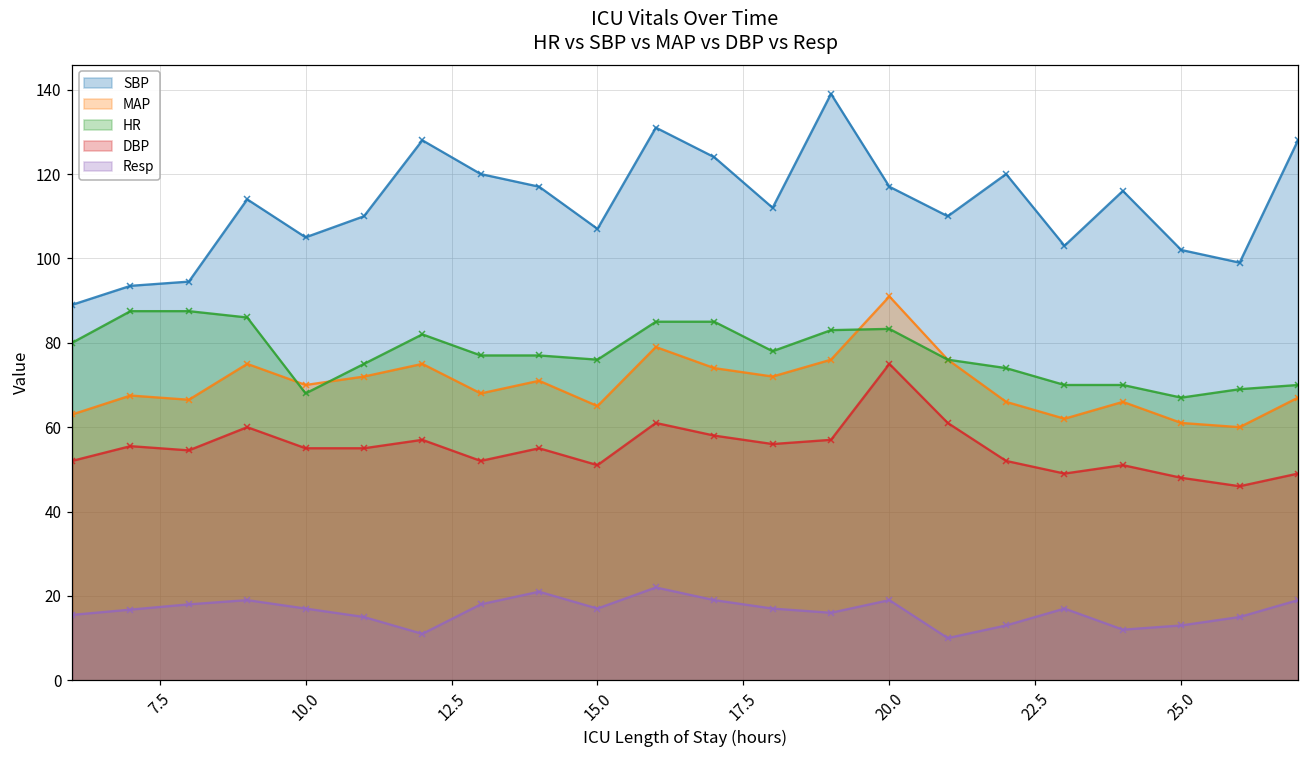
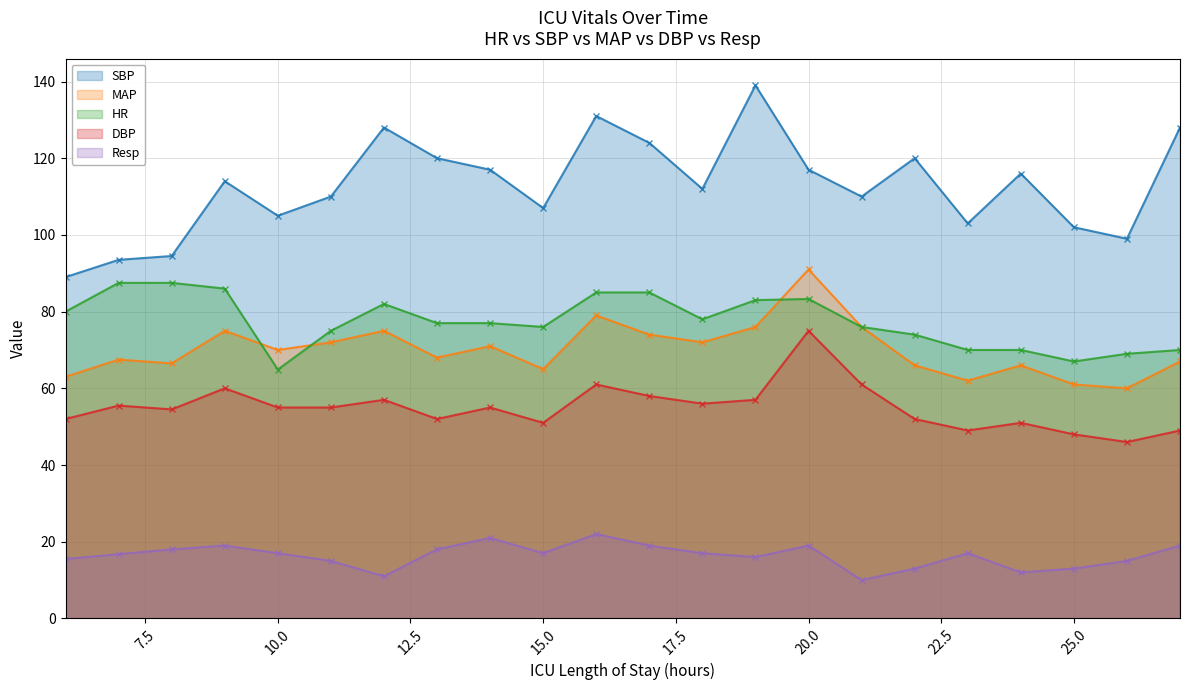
HR, 10.0: 68 -> 65
